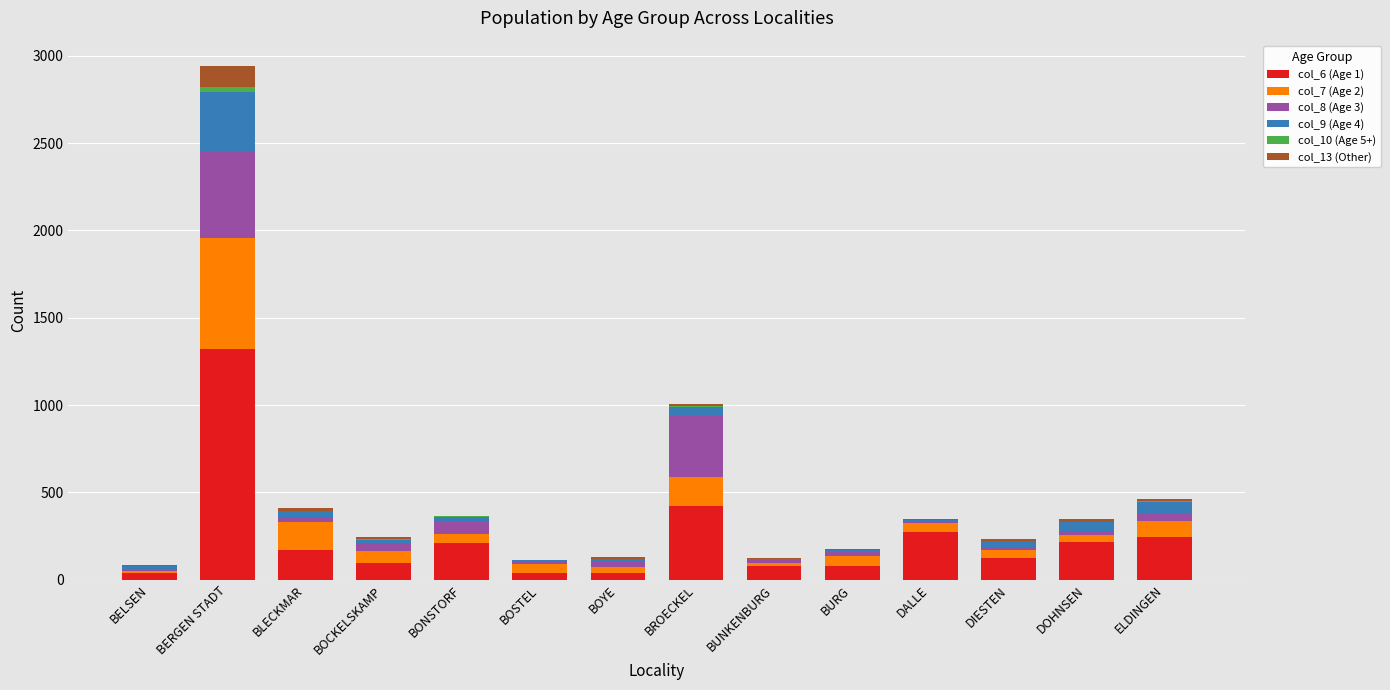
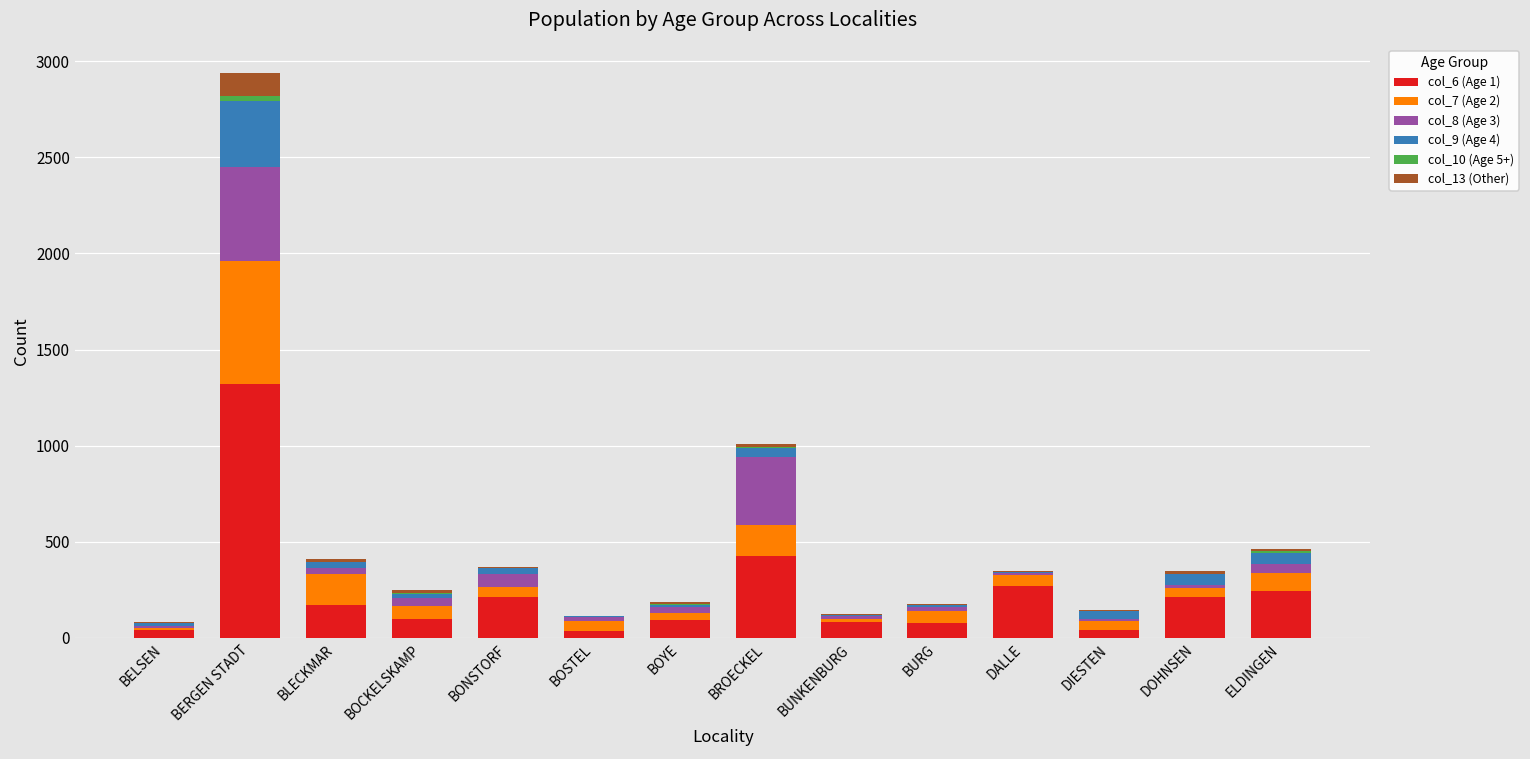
col_6 (Age 1), BOYE: 40 -> 90
col_6 (Age 1), DIESTEN: 130 -> 40
